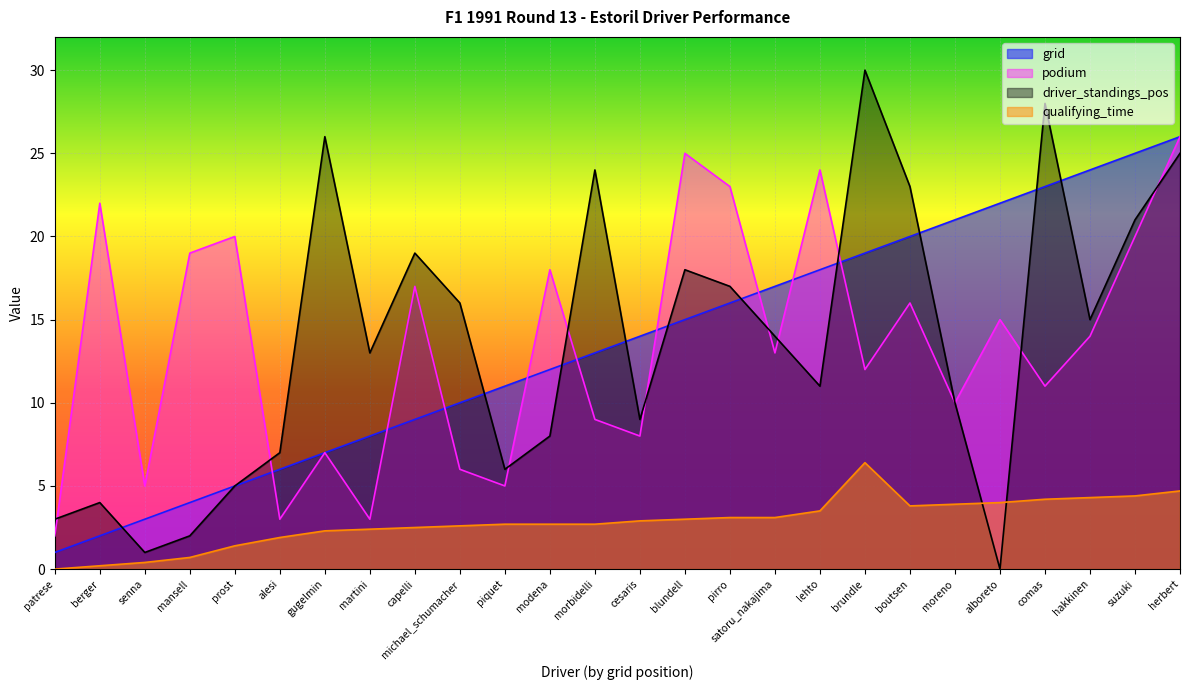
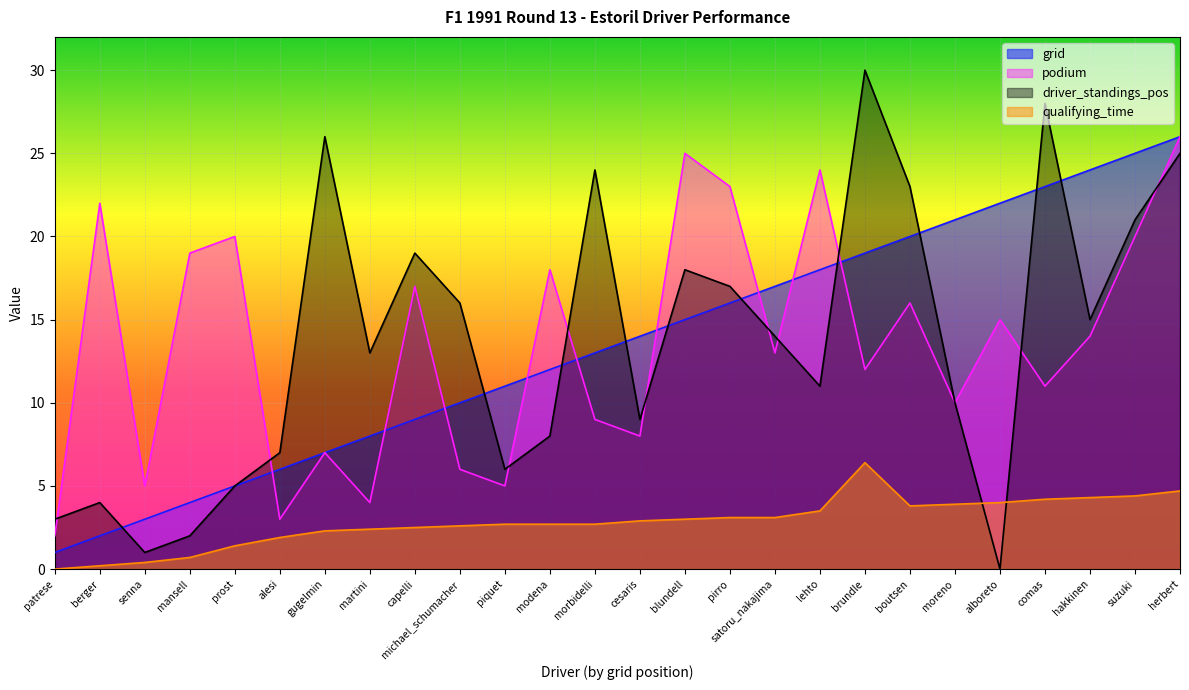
podium, martini: 3 -> 4
